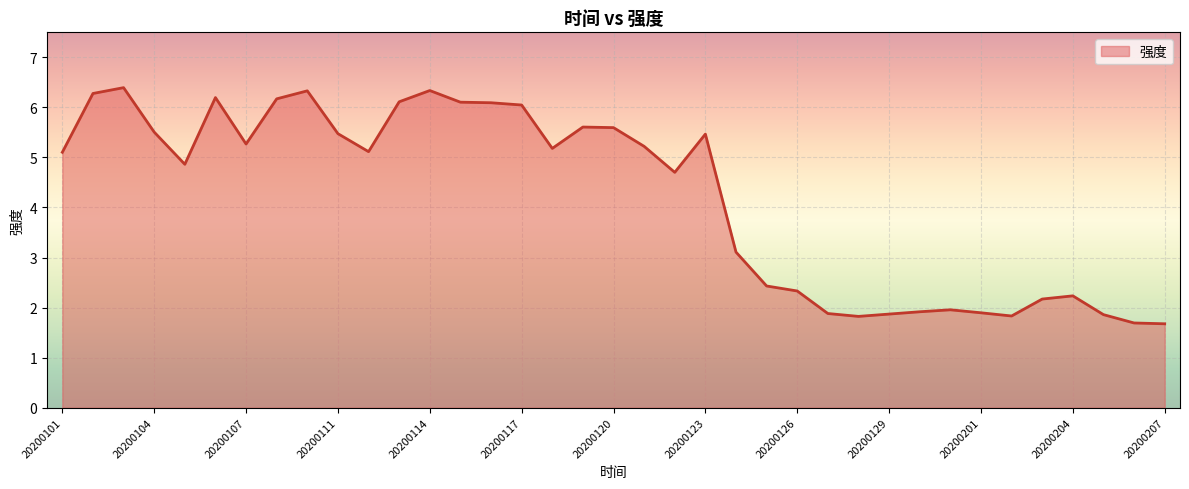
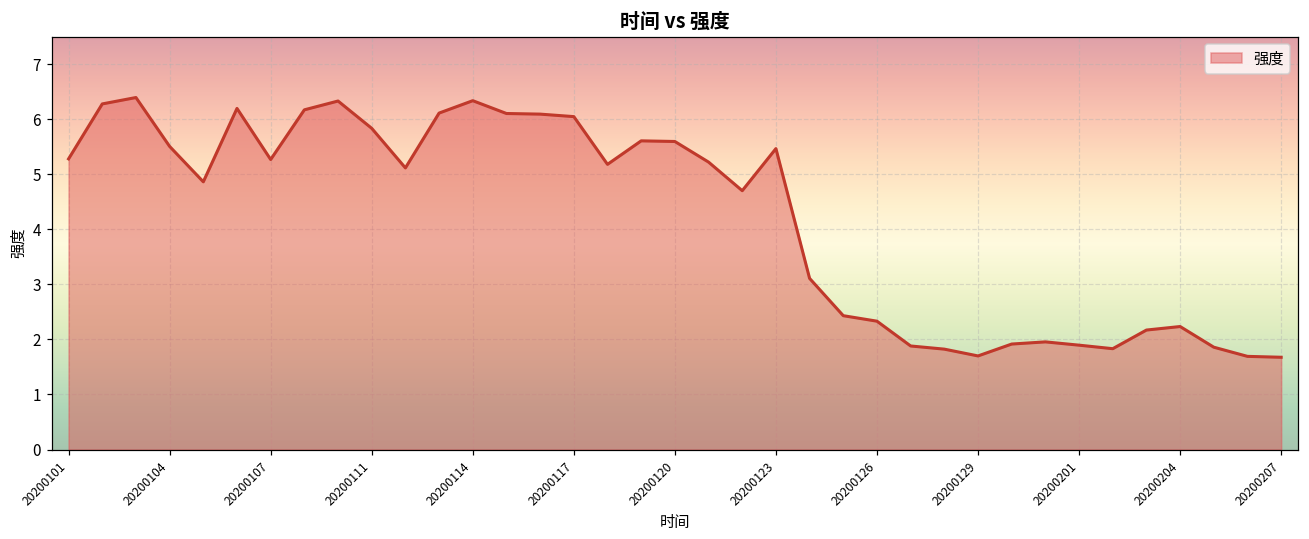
20200101: 5.1 -> 5.3
20200111: 5.5 -> 5.8
20200129: 1.9 -> 1.7
